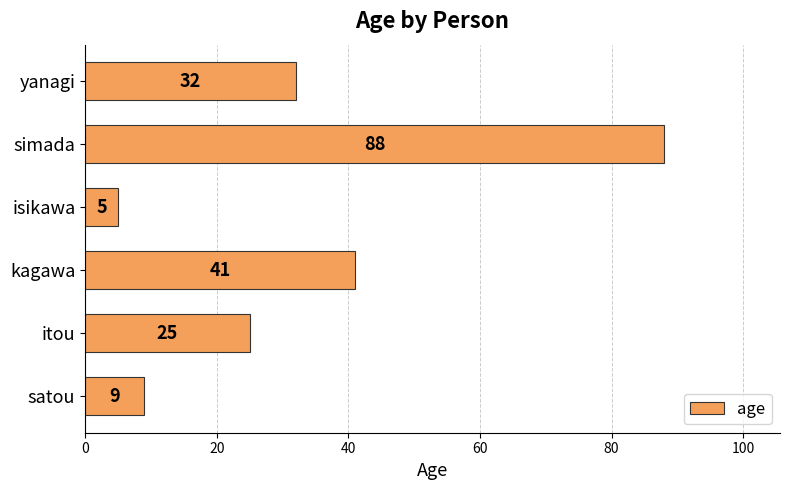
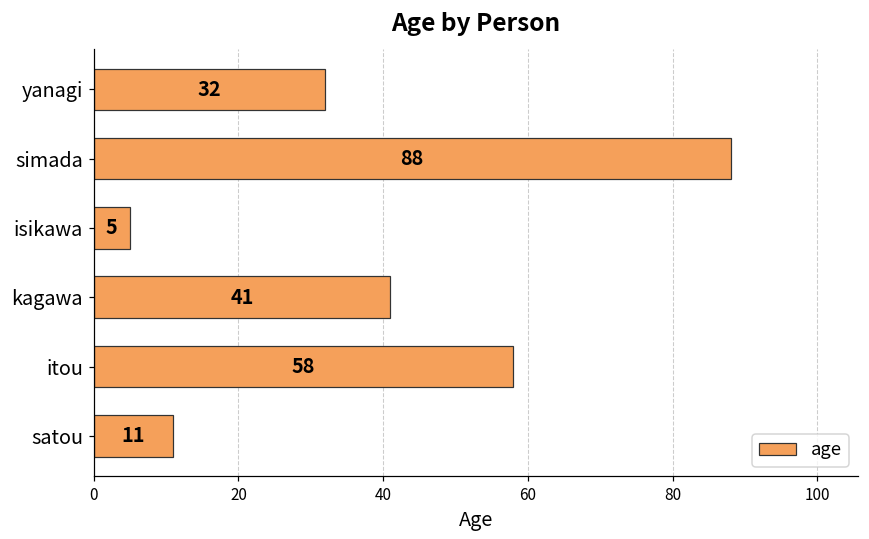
itou: 25 -> 58
satou: 9 -> 11
